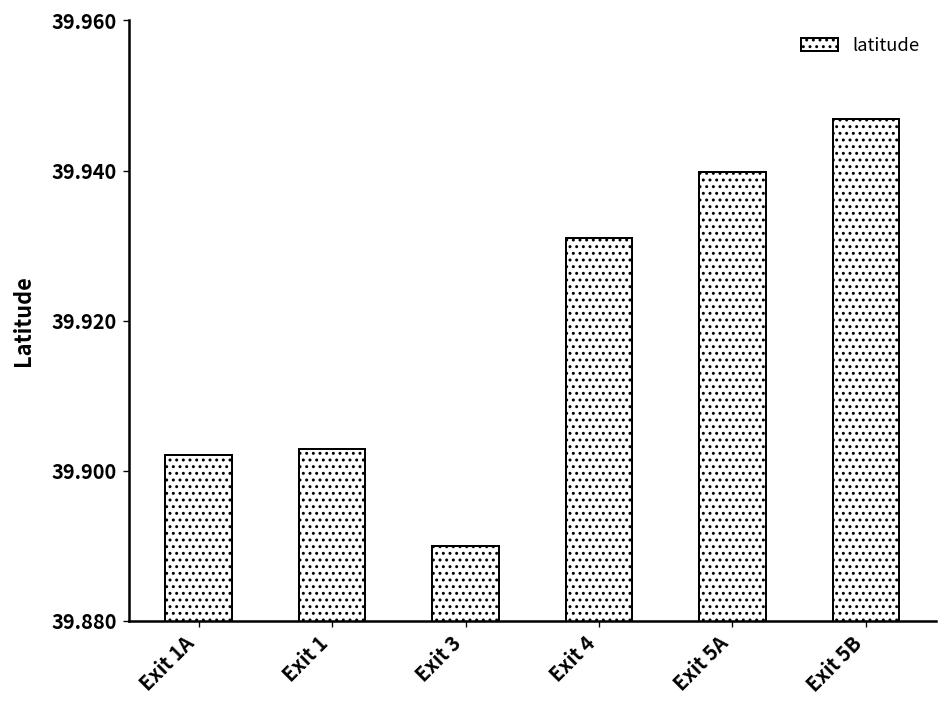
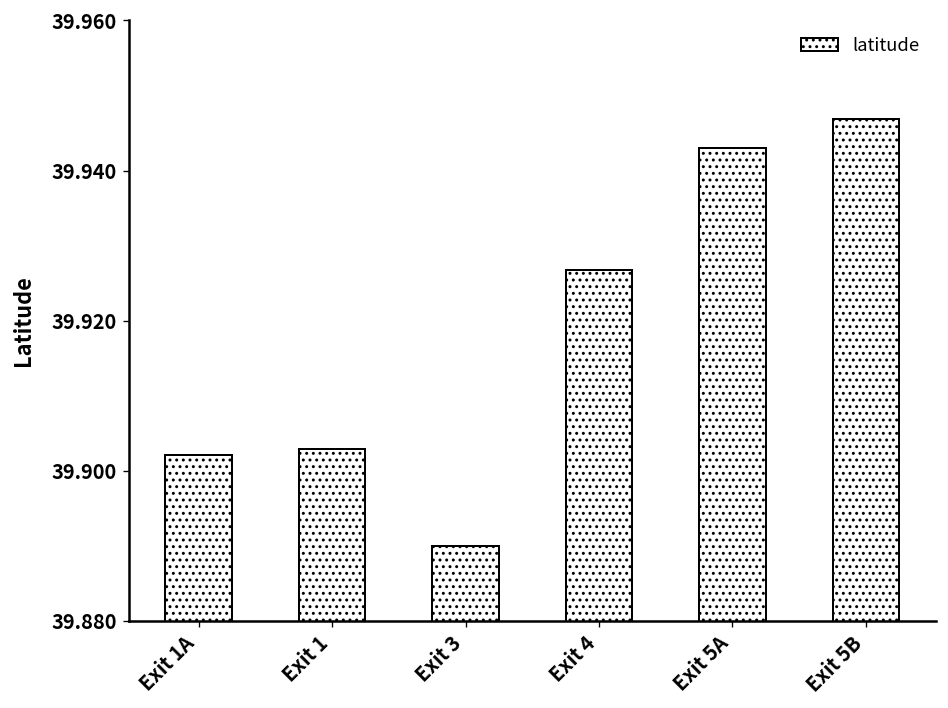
Exit 4: 39.931 -> 39.927
Exit 5A: 39.940 -> 39.943
